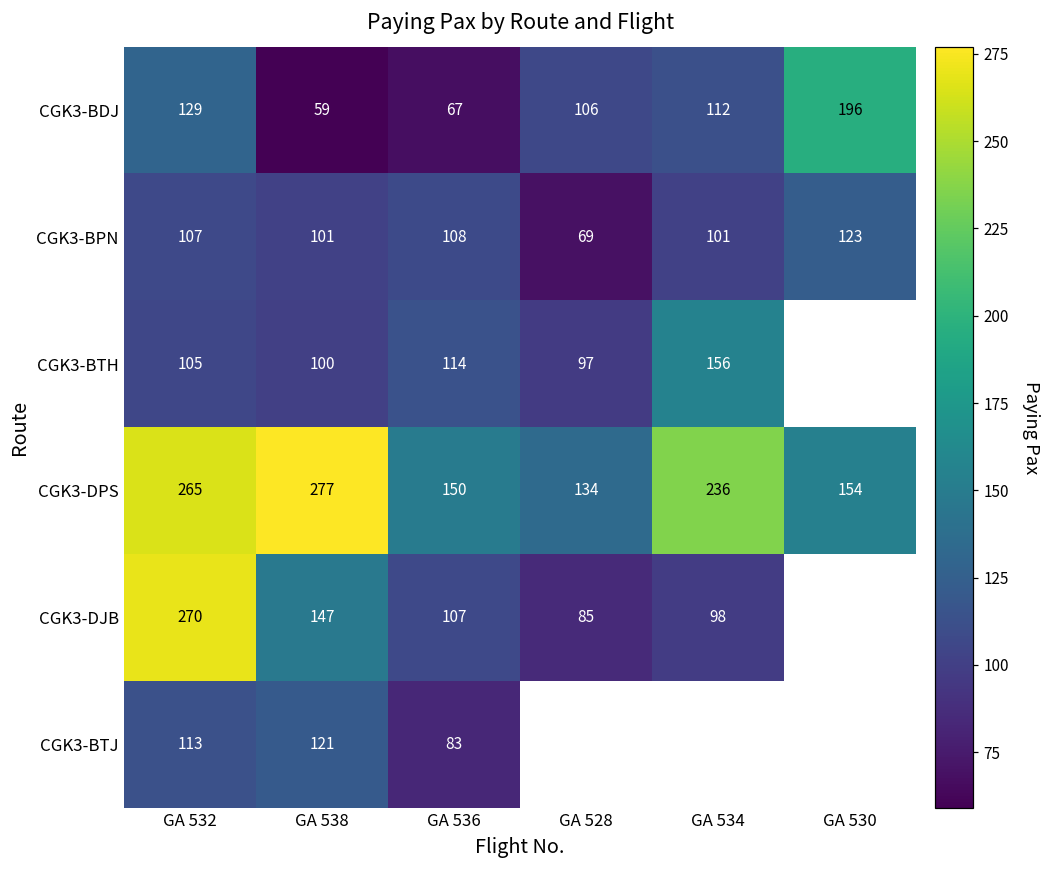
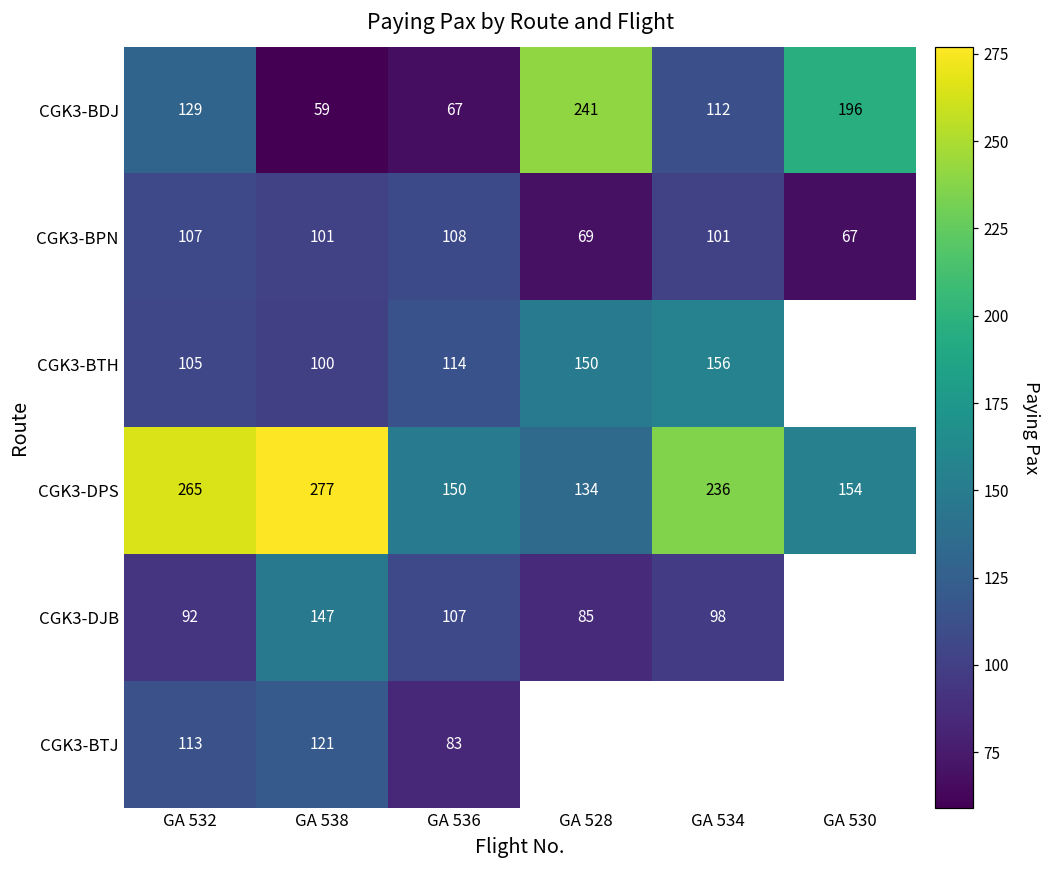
CGK3-BDJ, GA 528: 106 -> 241
CGK3-BPN, GA 530: 123 -> 67
CGK3-BTH, GA 528: 97 -> 150
CGK3-DJB, GA 532: 270 -> 92
